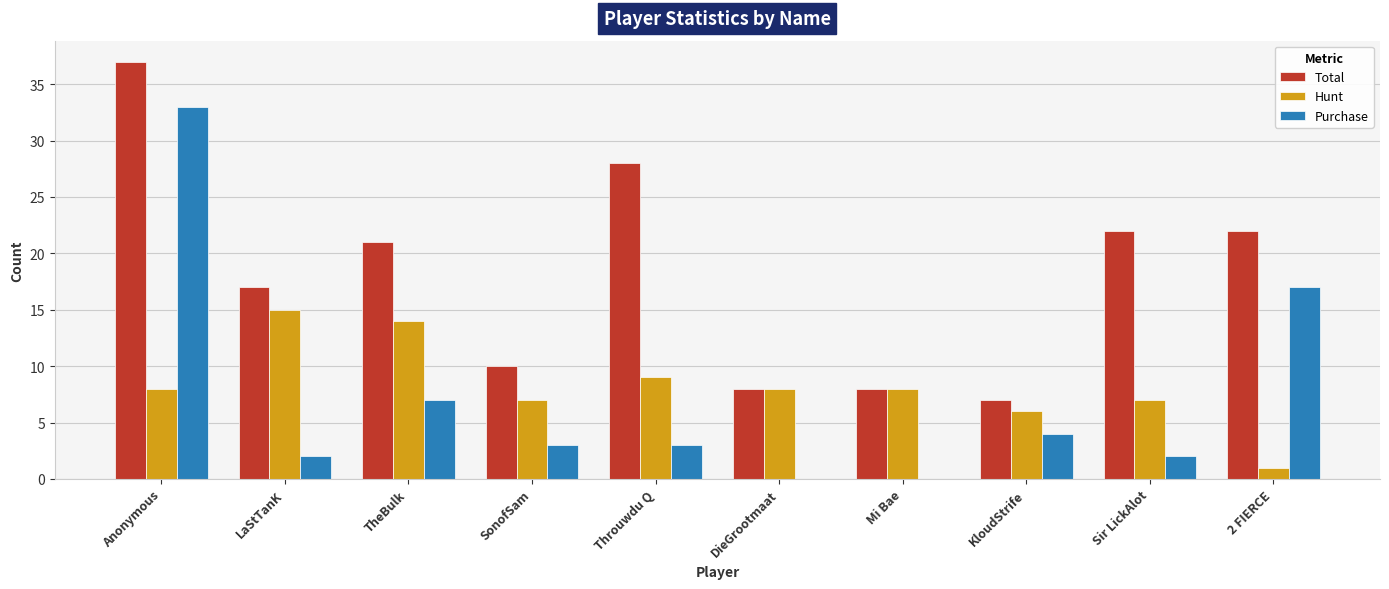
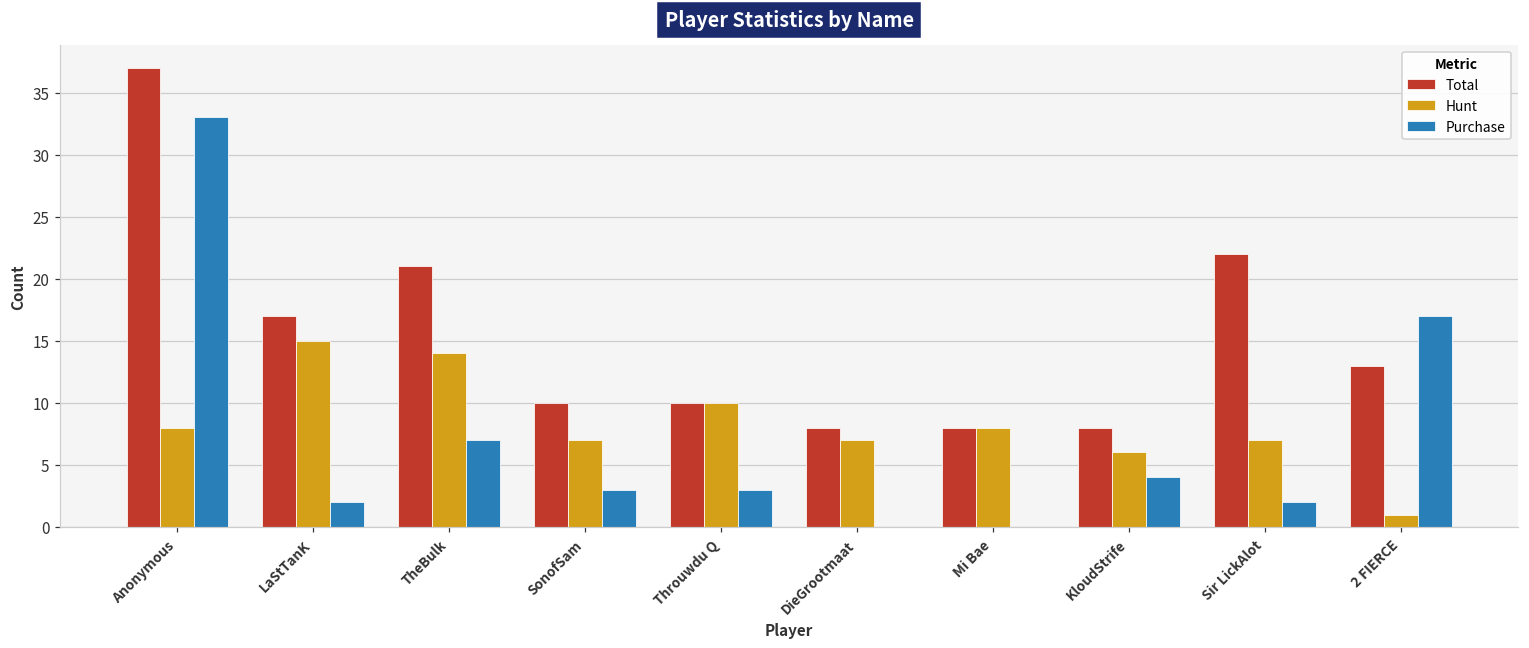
Total, Throuwdu Q: 28 -> 10
Hunt, Throuwdu Q: 9 -> 10
Hunt, DieGrootmaat: 8 -> 7
Total, KloudStrife: 7 -> 8
Total, 2 FIERCE: 22 -> 13
